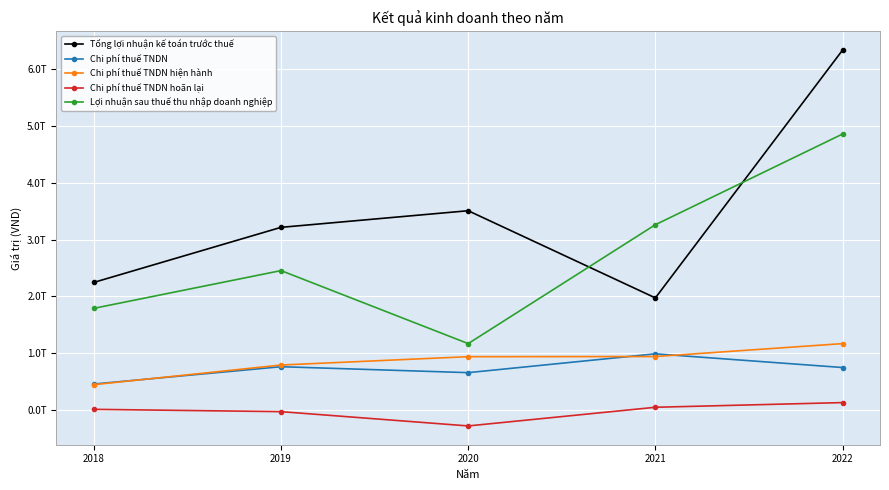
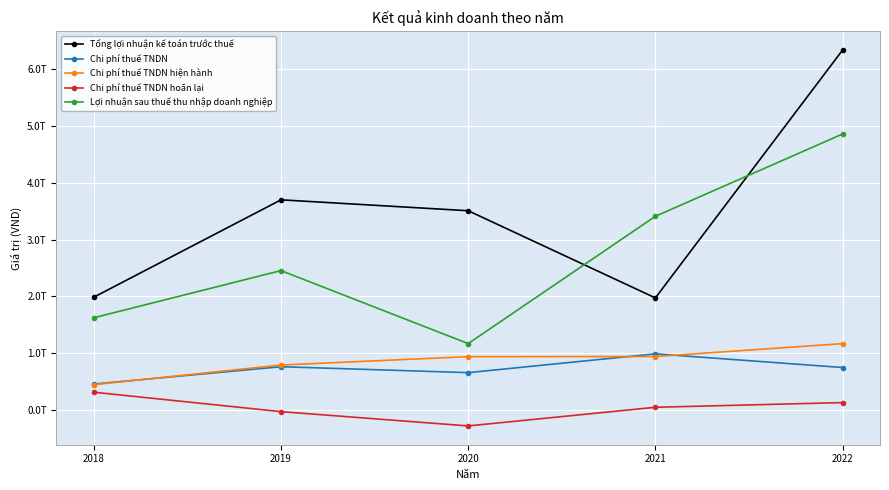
Tổng lợi nhuận kế toán trước thuế, 2018: 2.2T -> 2.0T
Chi phí thuế TNDN hoãn lại, 2018: 0.0T -> 0.3T
Lợi nhuận sau thuế thu nhập doanh nghiệp, 2018: 1.8T -> 1.6T
Tổng lợi nhuận kế toán trước thuế, 2019: 3.2T -> 3.7T
Lợi nhuận sau thuế thu nhập doanh nghiệp, 2021: 3.3T -> 3.4T
